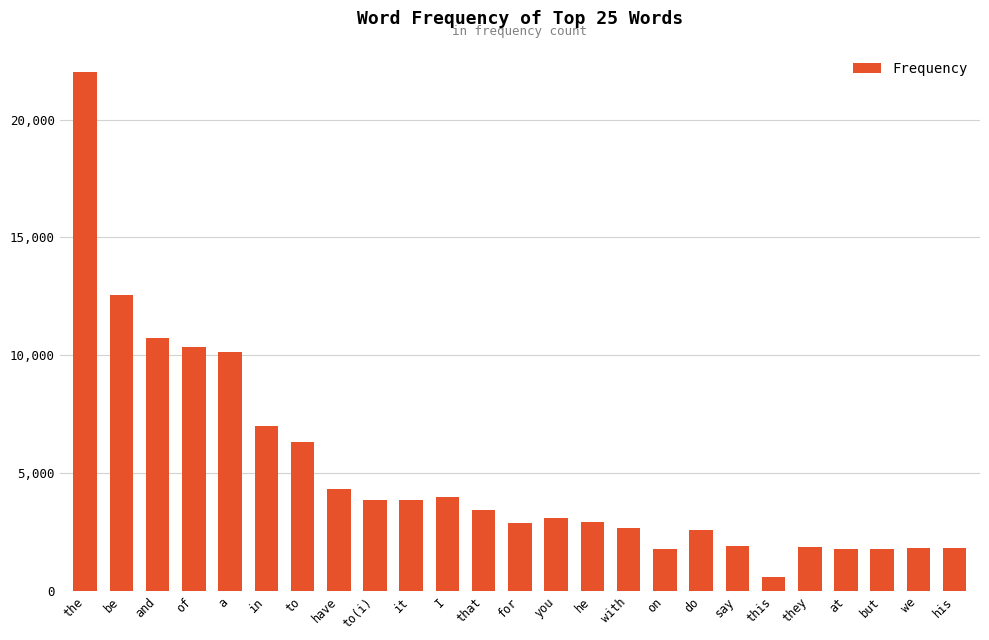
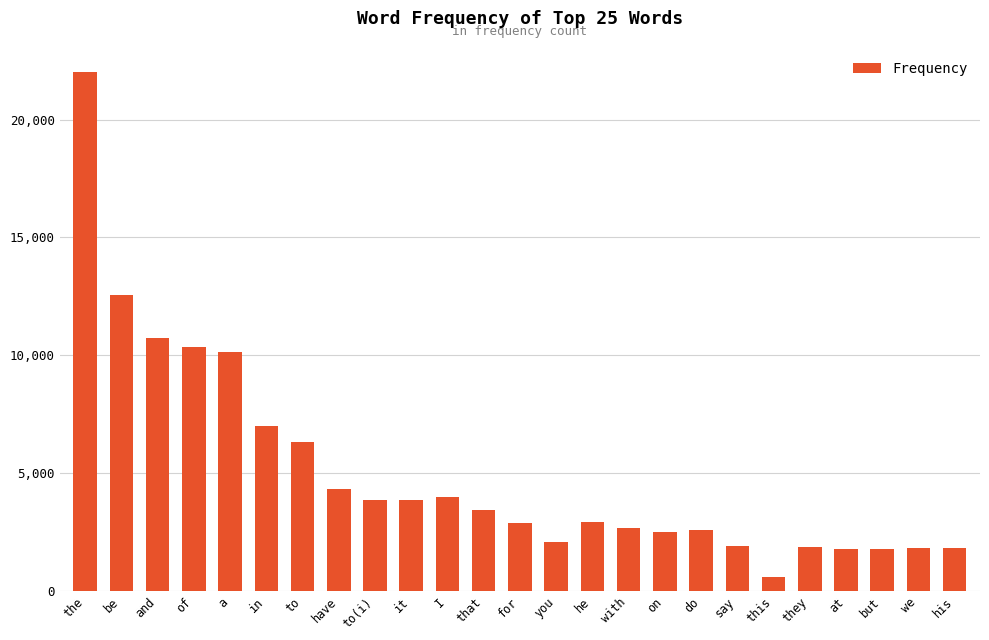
you: 3,100 -> 2,100
on: 1,800 -> 2,500
